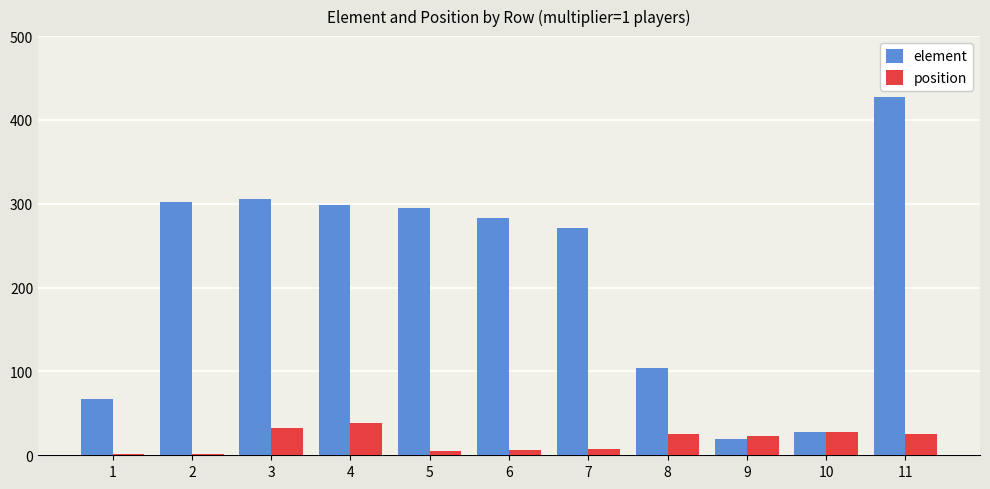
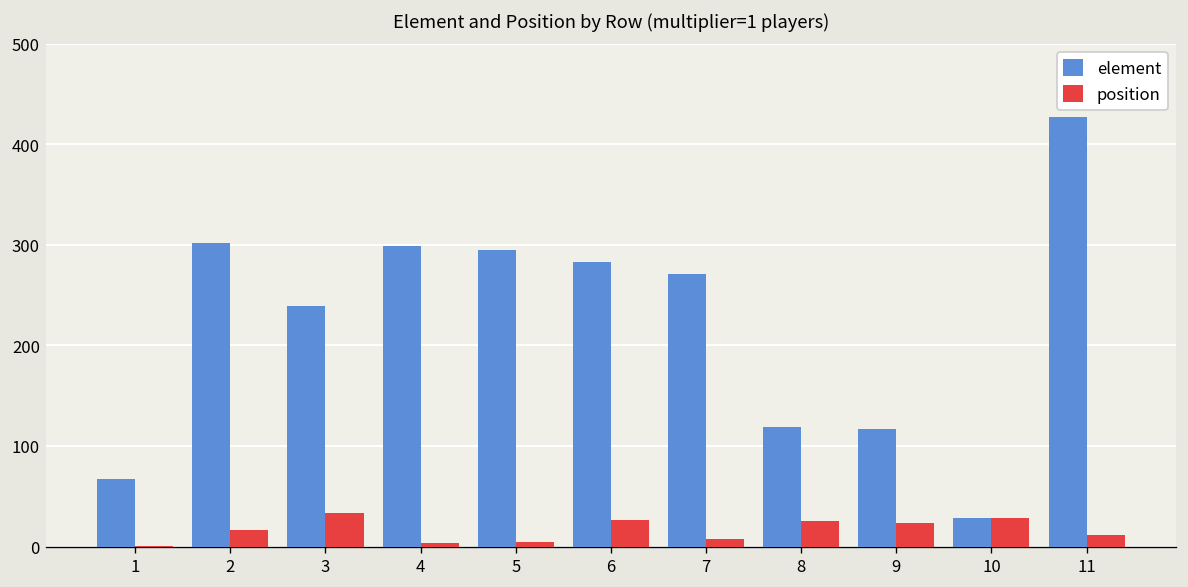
position, 2: 0 -> 20
element, 3: 310 -> 240
position, 4: 40 -> 0
position, 6: 10 -> 30
element, 8: 100 -> 120
element, 9: 20 -> 120
position, 11: 30 -> 10
